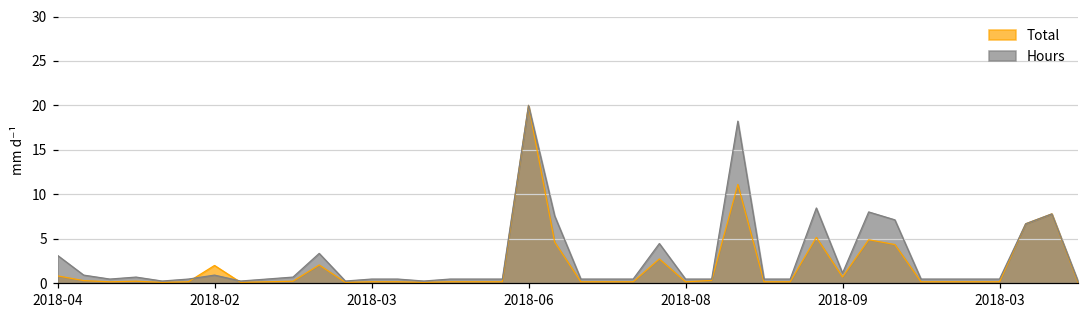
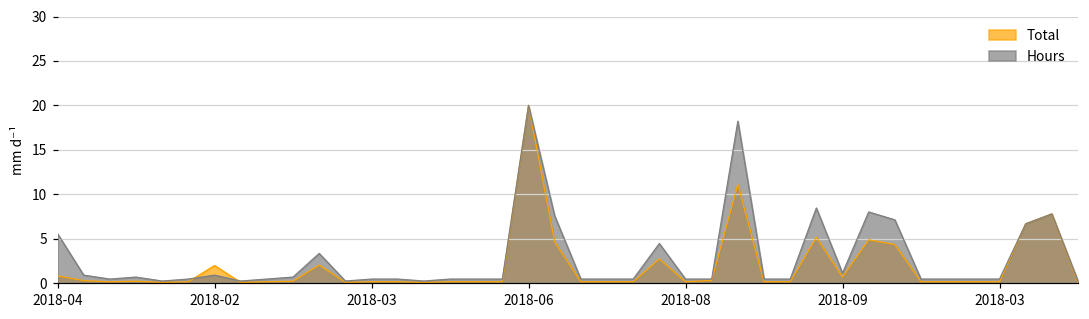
Hours, 2018-04: 3 -> 6
